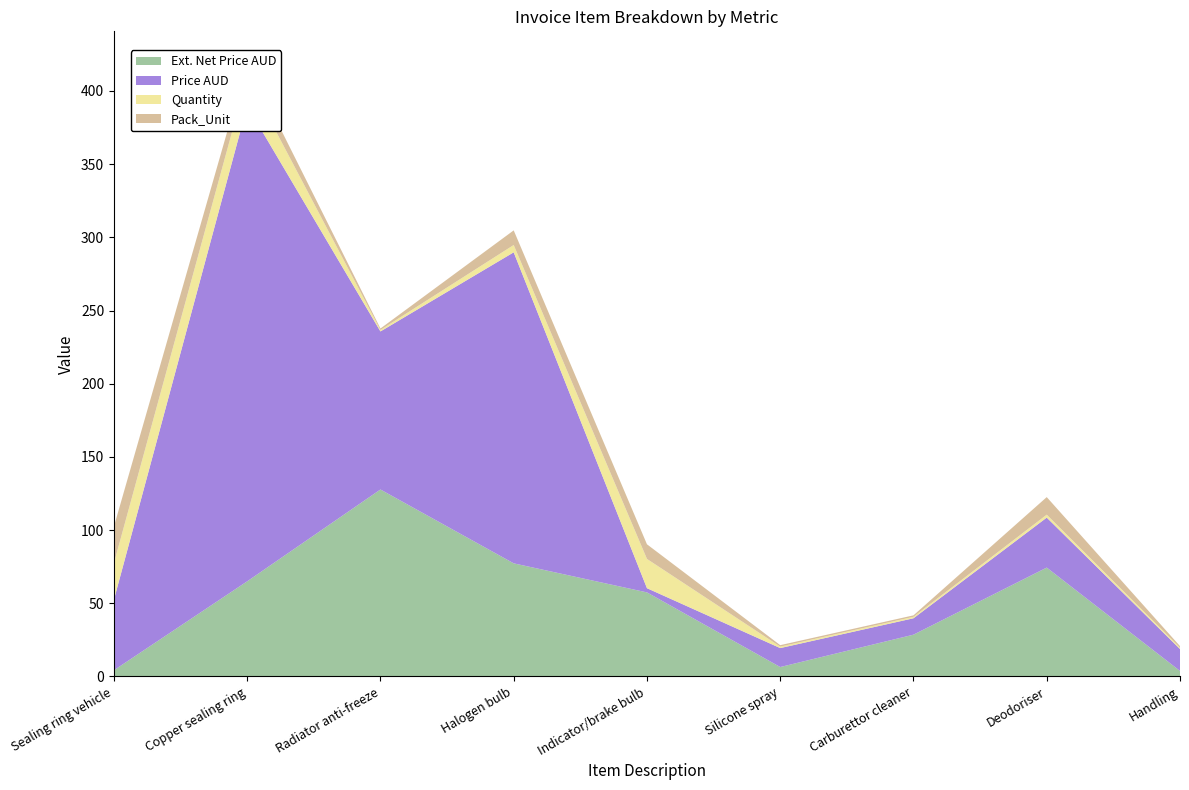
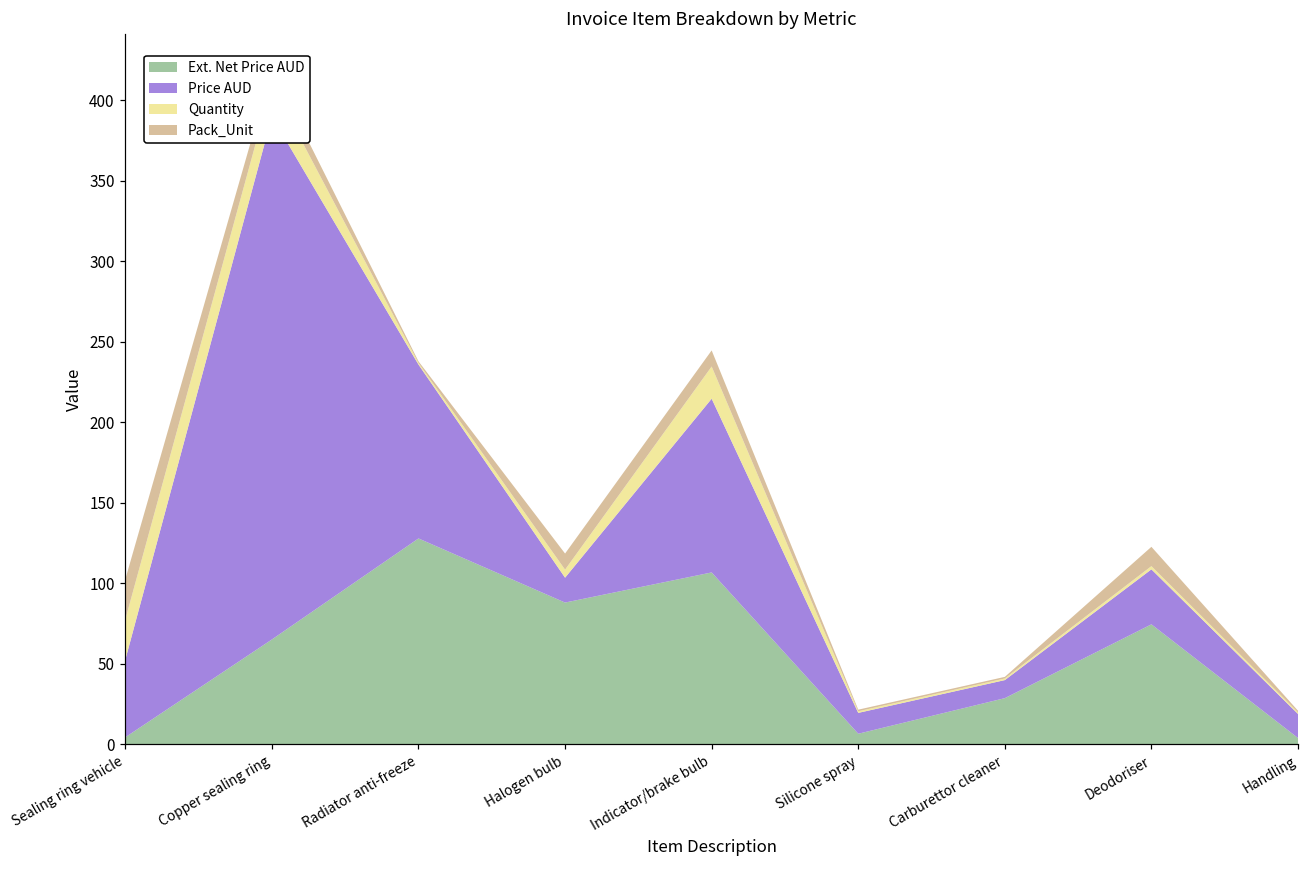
Ext. Net Price AUD, Halogen bulb: 77 -> 88
Price AUD, Halogen bulb: 213 -> 15
Ext. Net Price AUD, Indicator/brake bulb: 57 -> 107
Price AUD, Indicator/brake bulb: 3 -> 108
